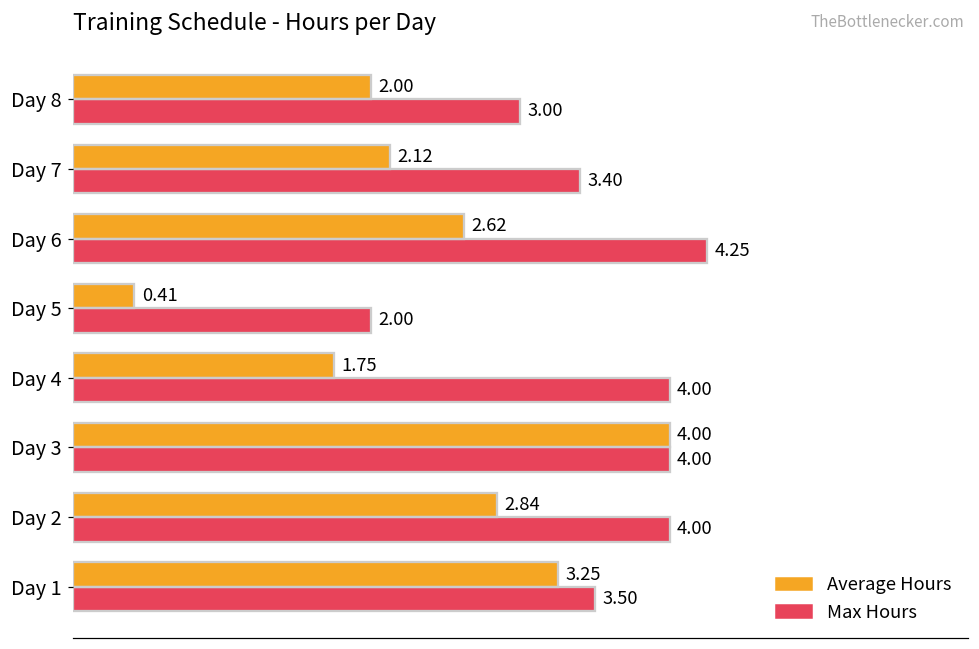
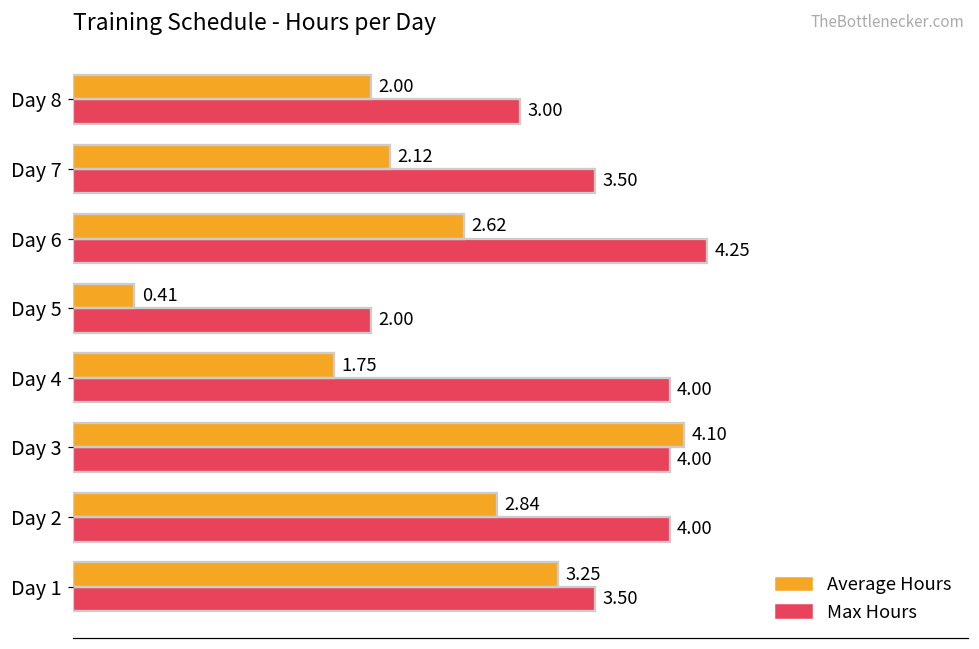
Max Hours, Day 7: 3.40 -> 3.50
Average Hours, Day 3: 4.00 -> 4.10
